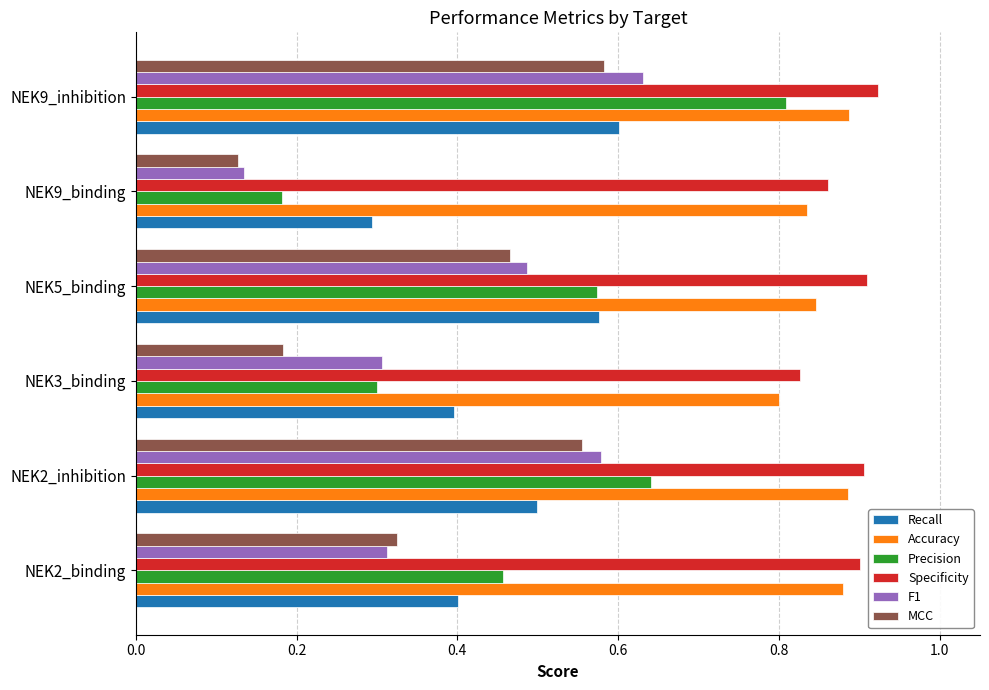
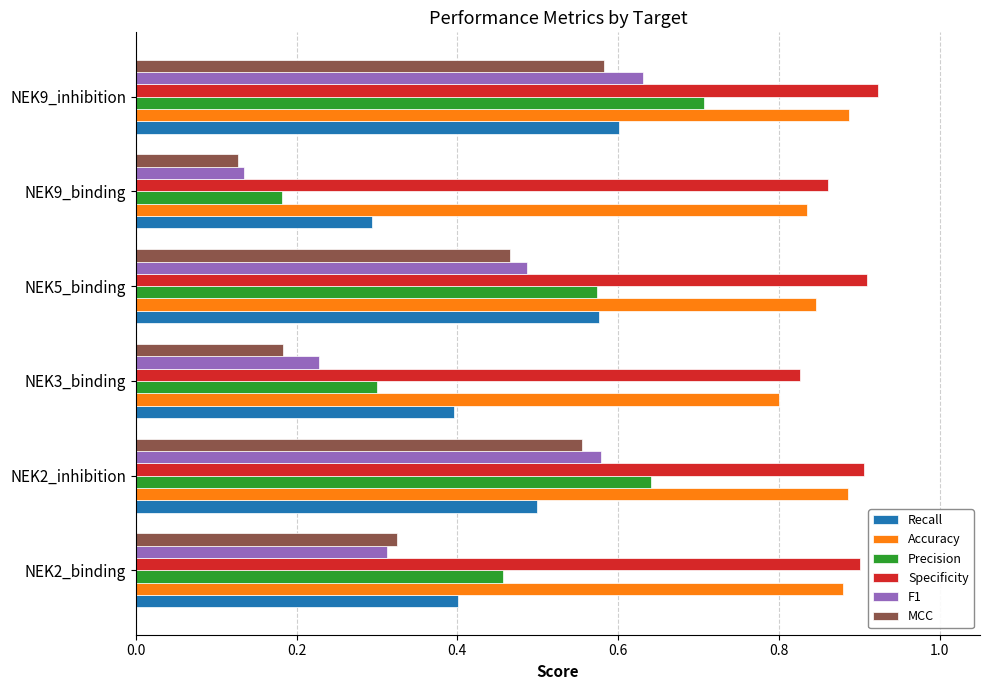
Precision, NEK9_inhibition: 0.81 -> 0.71
F1, NEK3_binding: 0.31 -> 0.23
